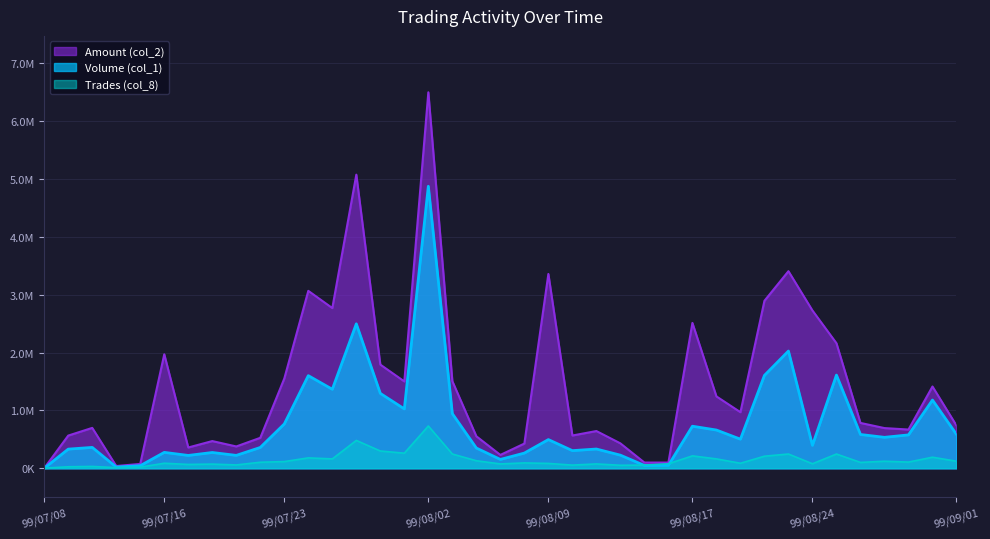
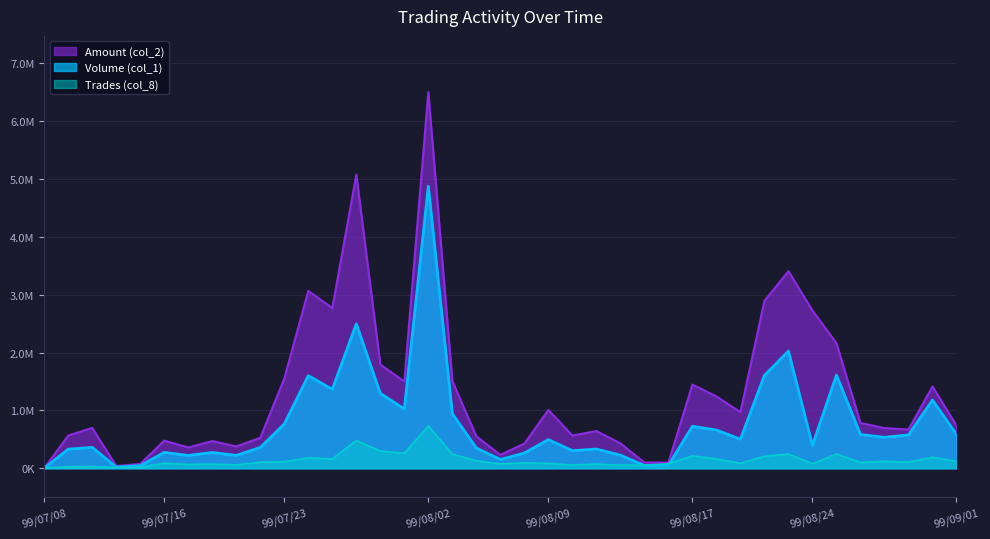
Amount (col_2), 99/07/16: 2000000 -> 500000
Amount (col_2), 99/08/09: 3400000 -> 1000000
Amount (col_2), 99/08/17: 2500000 -> 1400000
